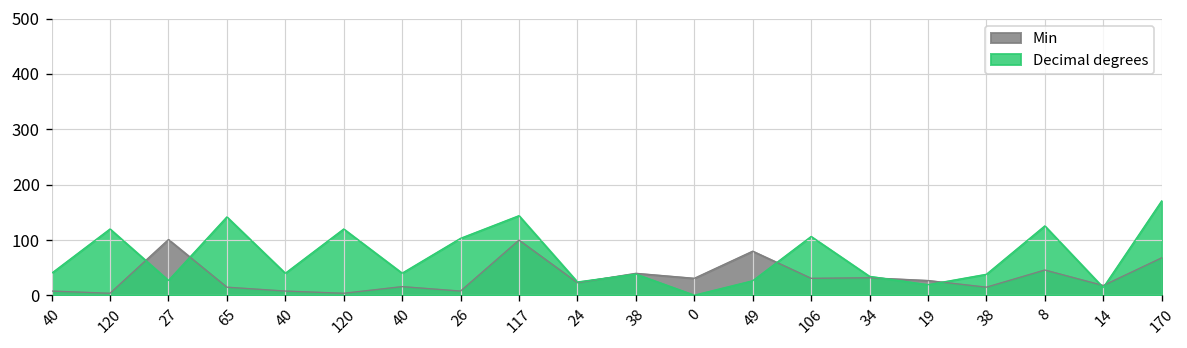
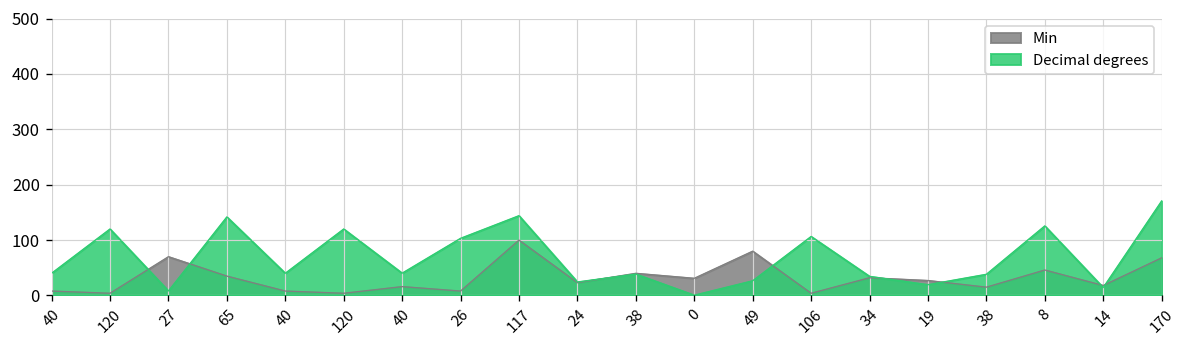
Min, 27: 100 -> 70
Decimal degrees, 27: 30 -> 10
Min, 65: 20 -> 40
Min, 106: 30 -> 0
